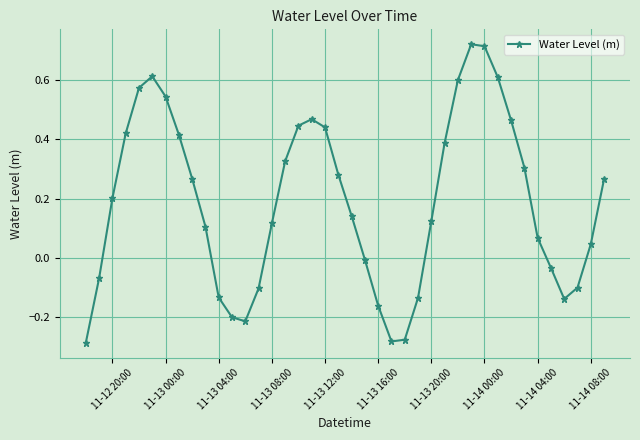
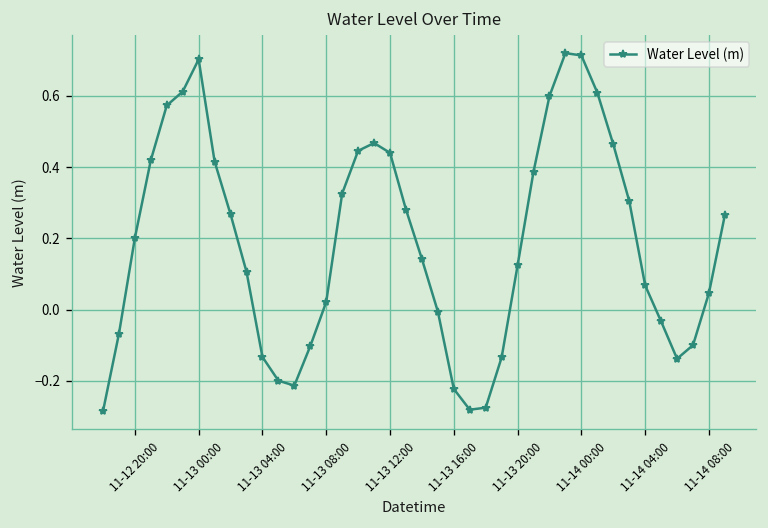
11-13 00:00: 0.54 -> 0.70
11-13 08:00: 0.12 -> 0.02
11-13 16:00: -0.16 -> -0.22
